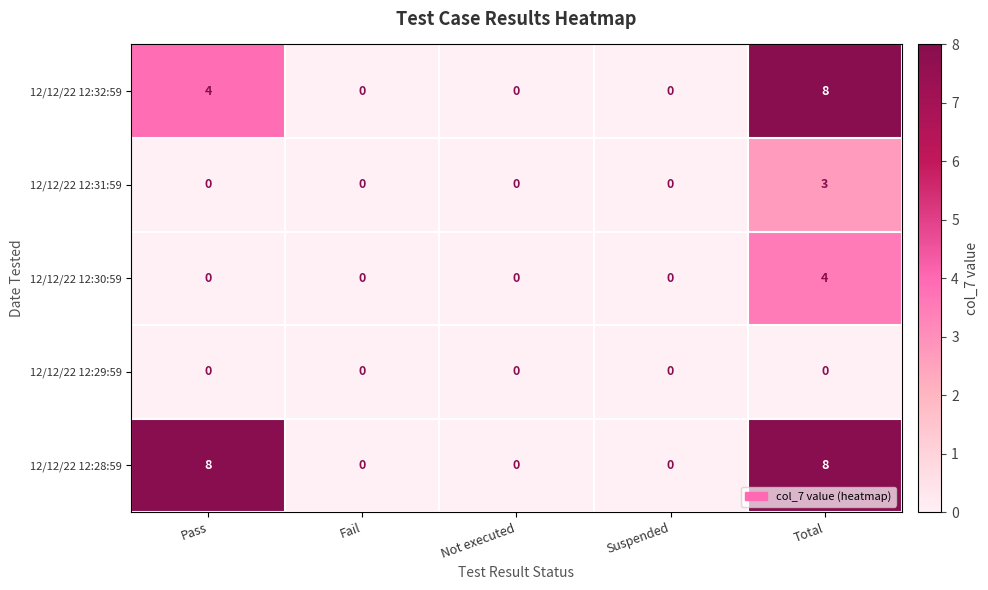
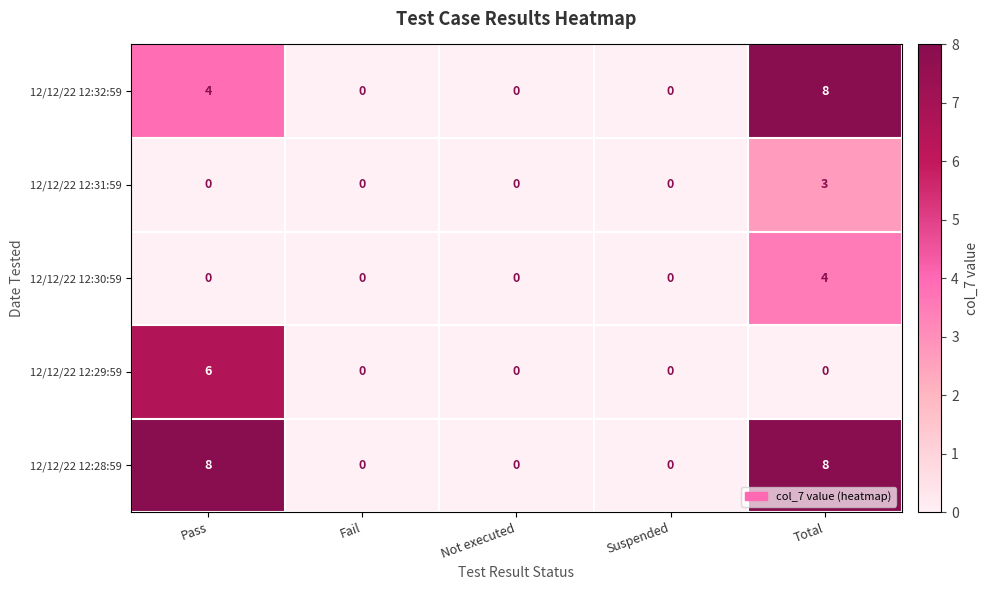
12/12/22 12:29:59, Pass: 0 -> 6
